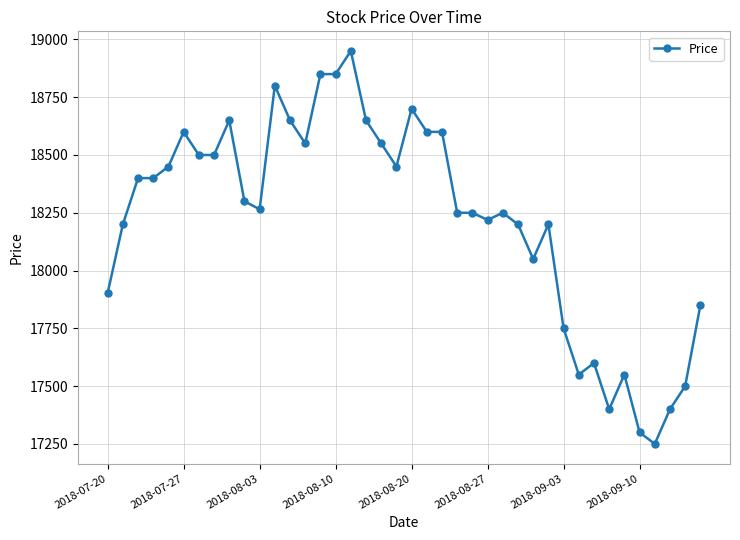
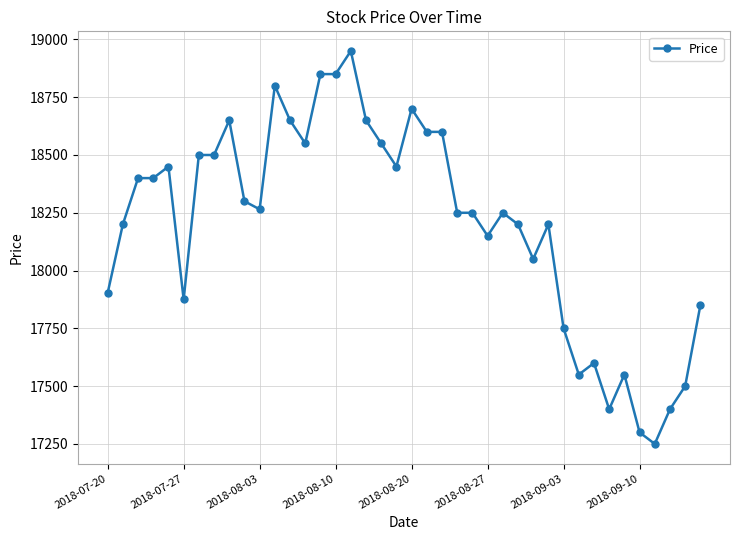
2018-07-27: 18600 -> 17880
2018-08-27: 18220 -> 18150
